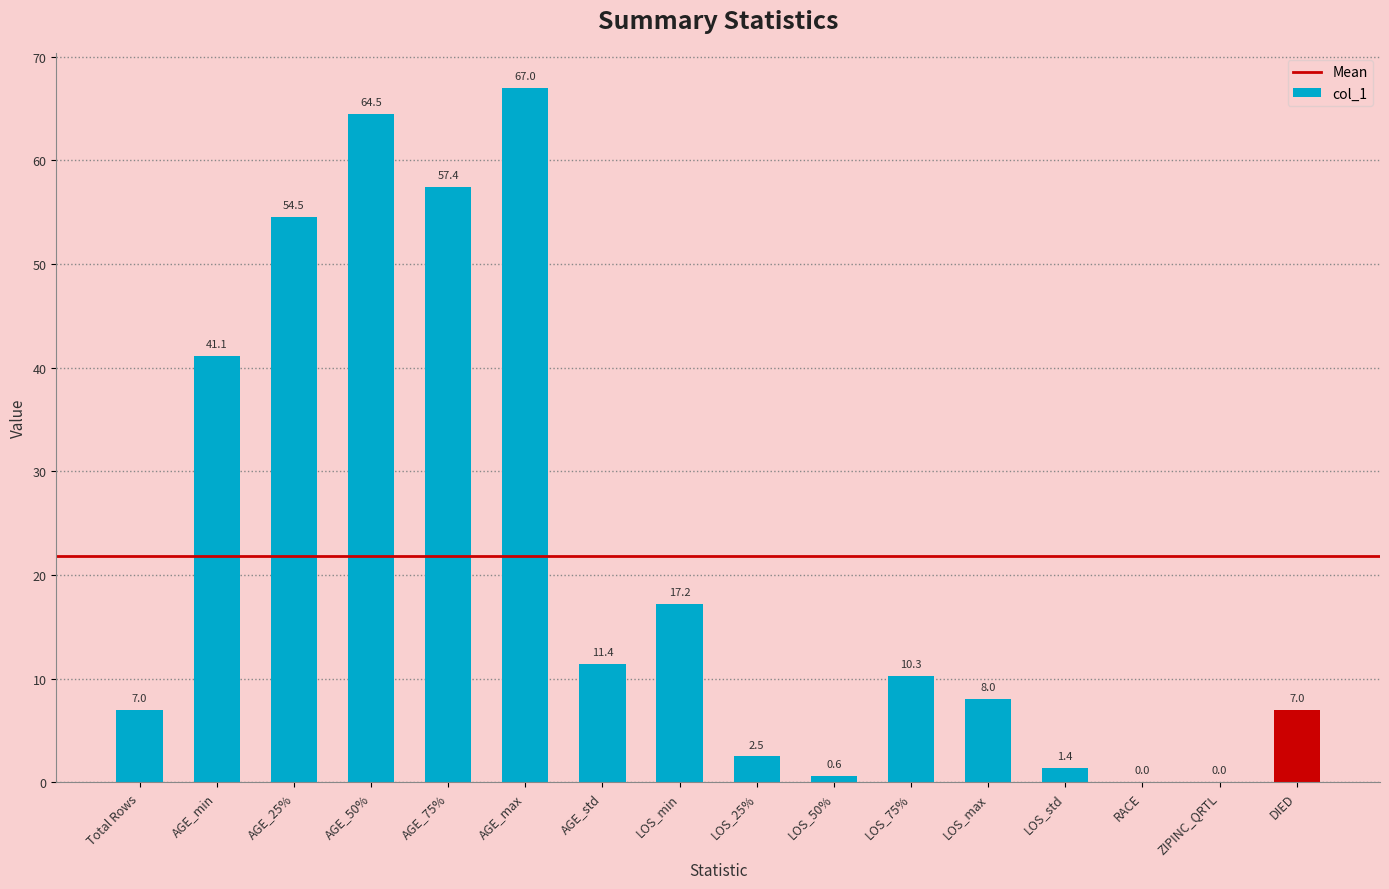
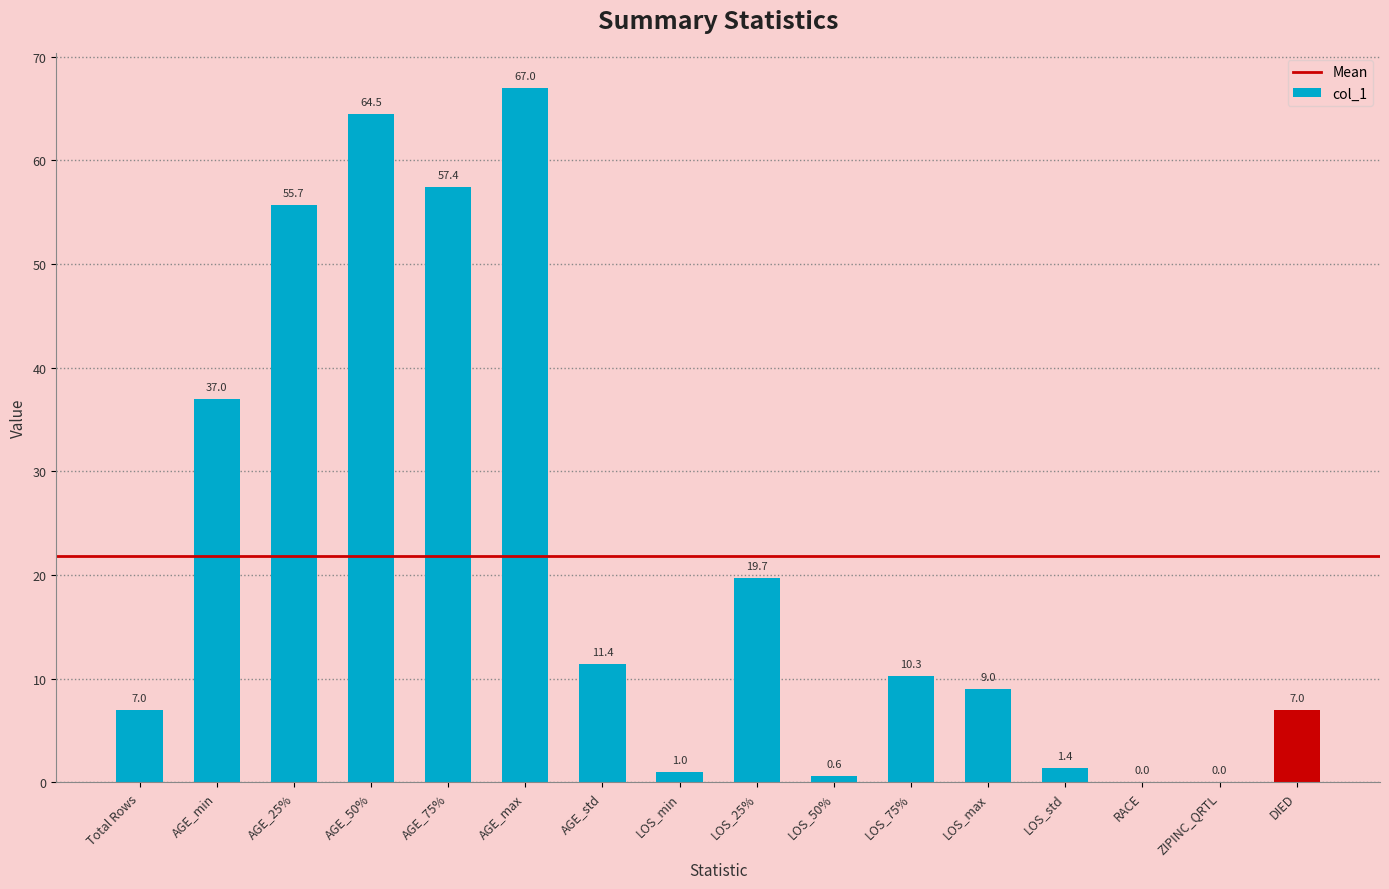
AGE_min: 41.1 -> 37.0
AGE_25%: 54.5 -> 55.7
LOS_min: 17.2 -> 1.0
LOS_25%: 2.5 -> 19.7
LOS_max: 8.0 -> 9.0
